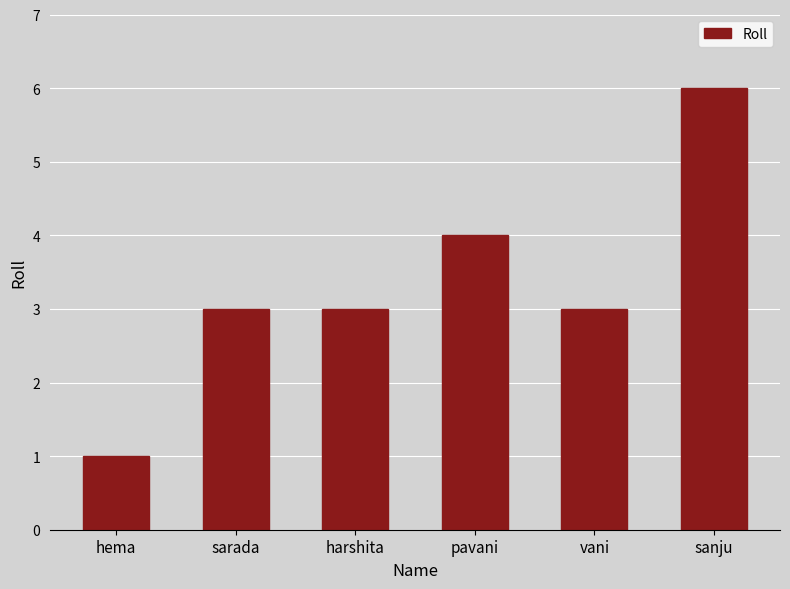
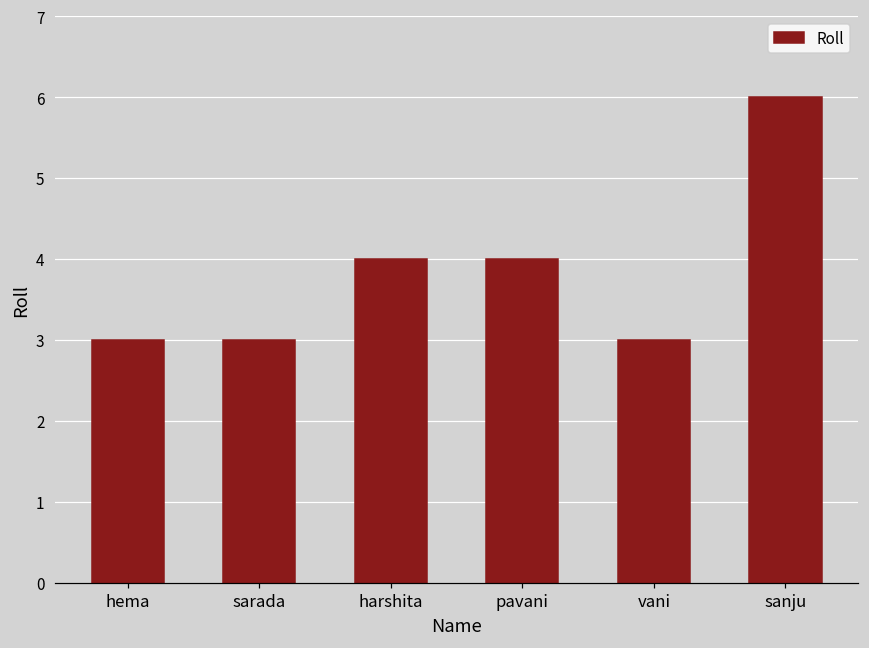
hema: 1 -> 3
harshita: 3 -> 4
